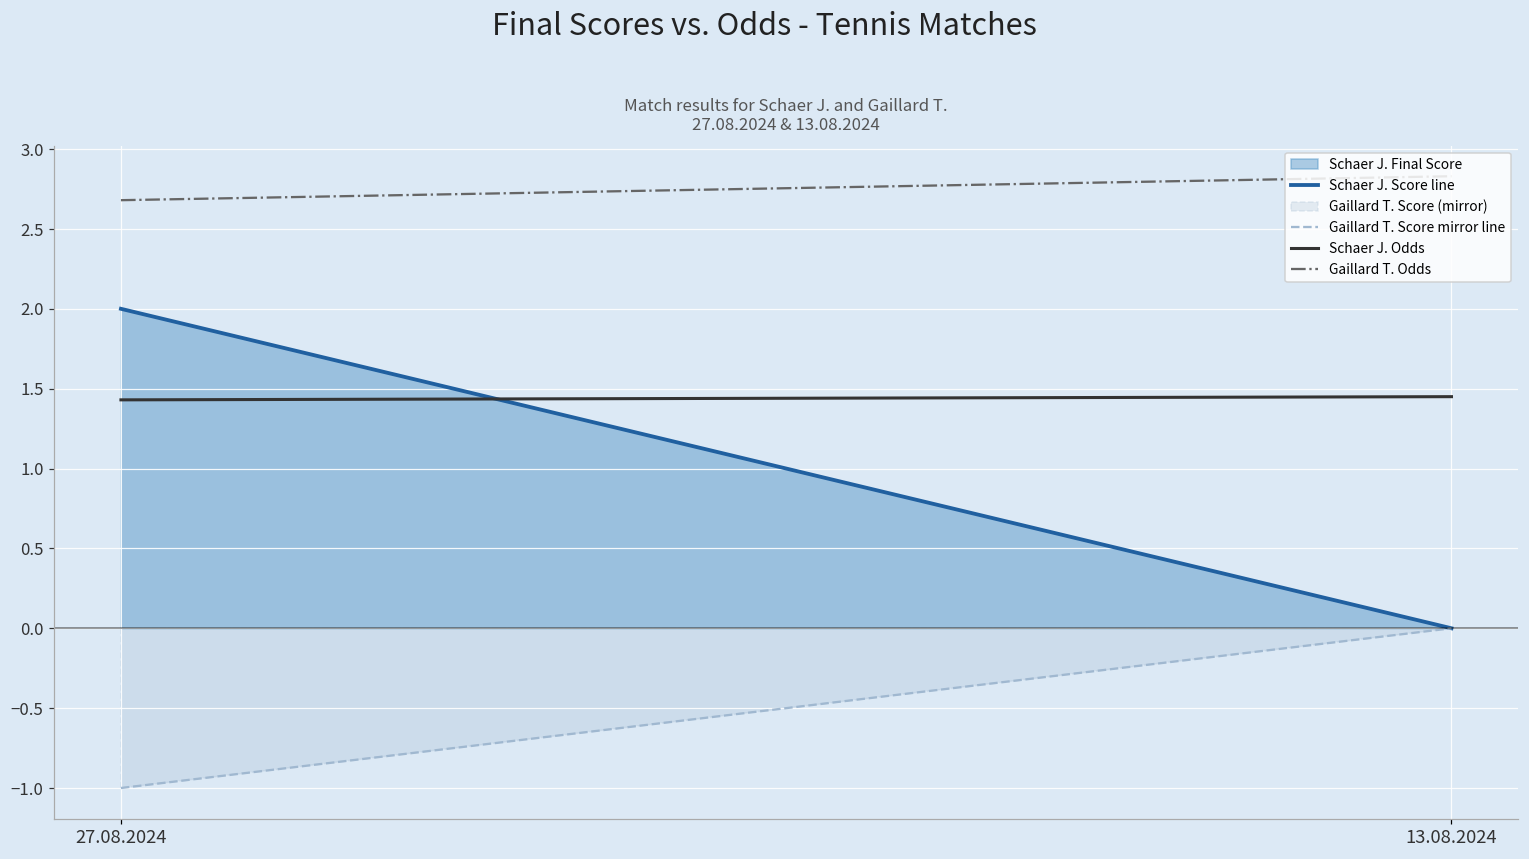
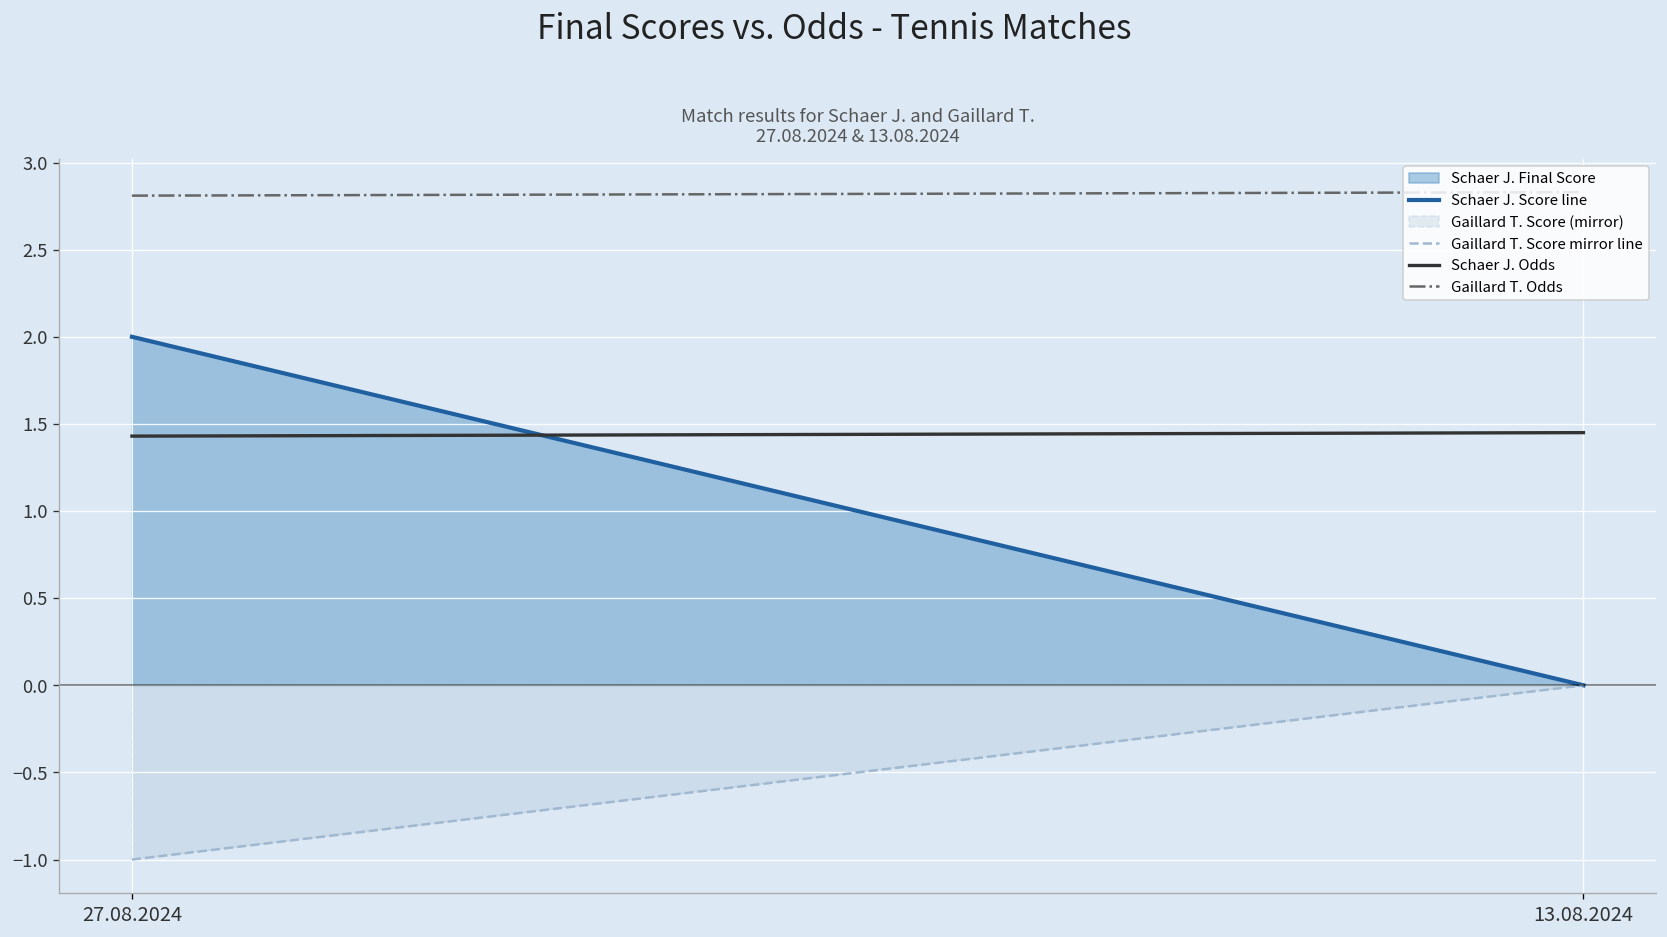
Gaillard T. Odds, 27.08.2024: 2.68 -> 2.81
